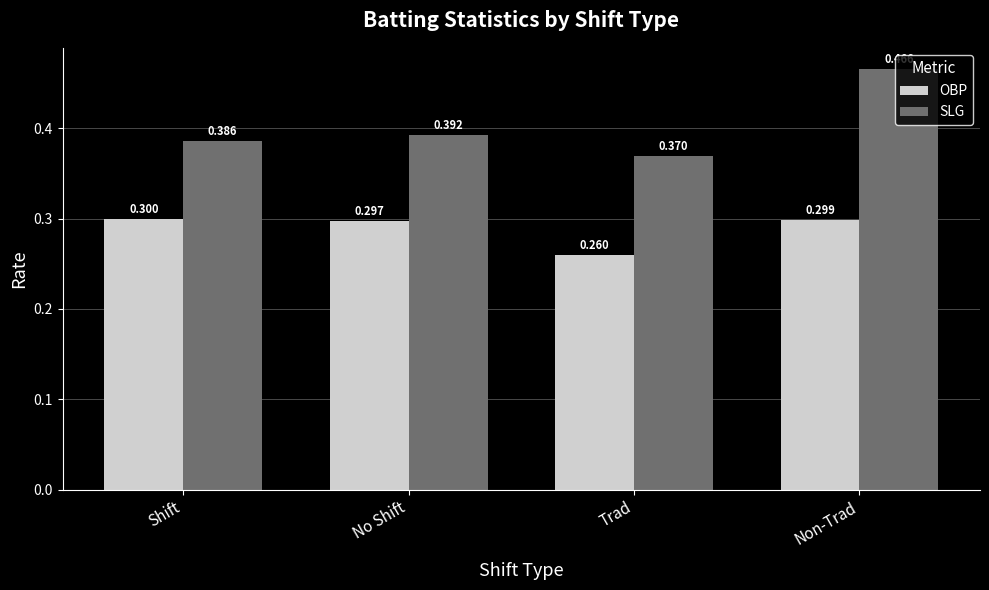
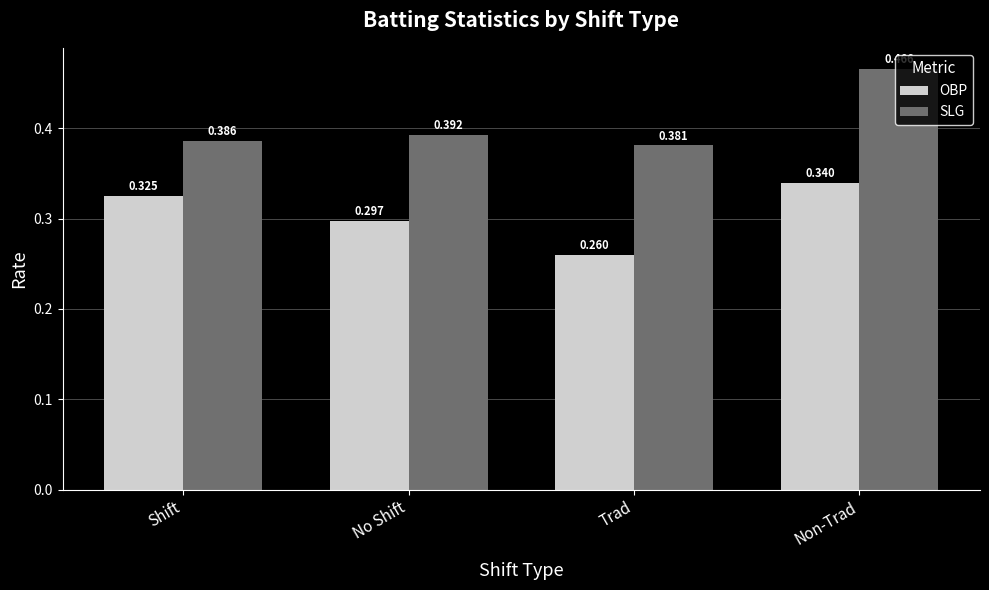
OBP, Shift: 0.300 -> 0.325
SLG, Trad: 0.370 -> 0.381
OBP, Non-Trad: 0.299 -> 0.340
